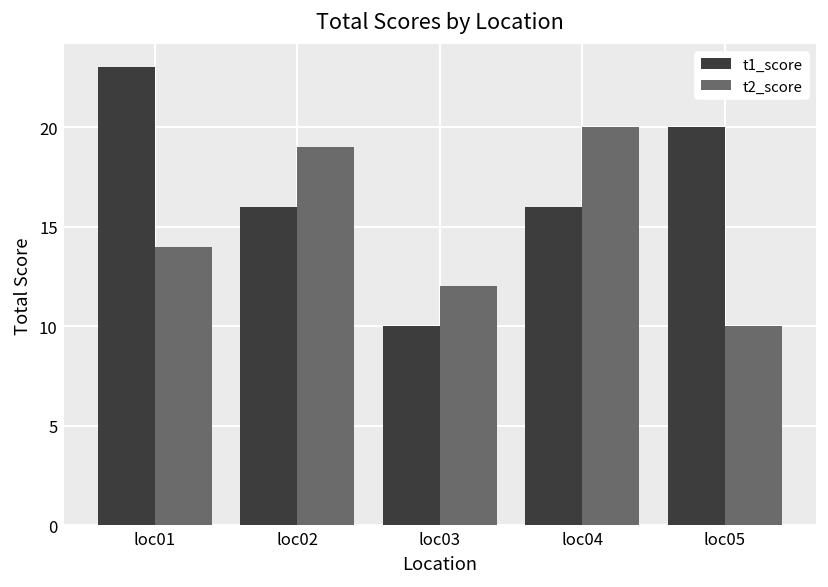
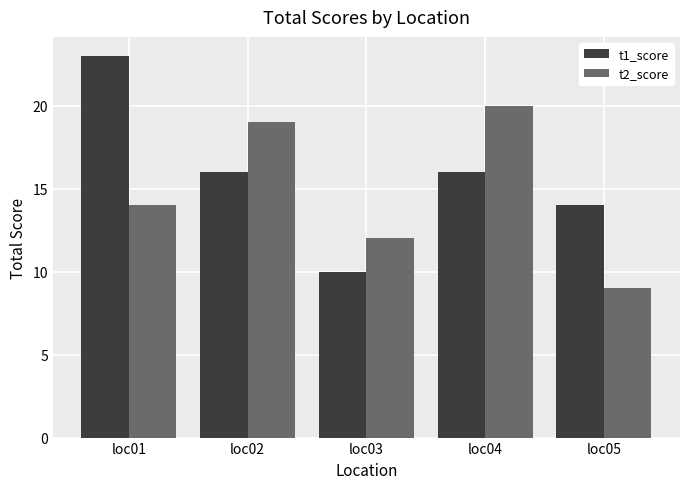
t1_score, loc05: 20 -> 14
t2_score, loc05: 10 -> 9
